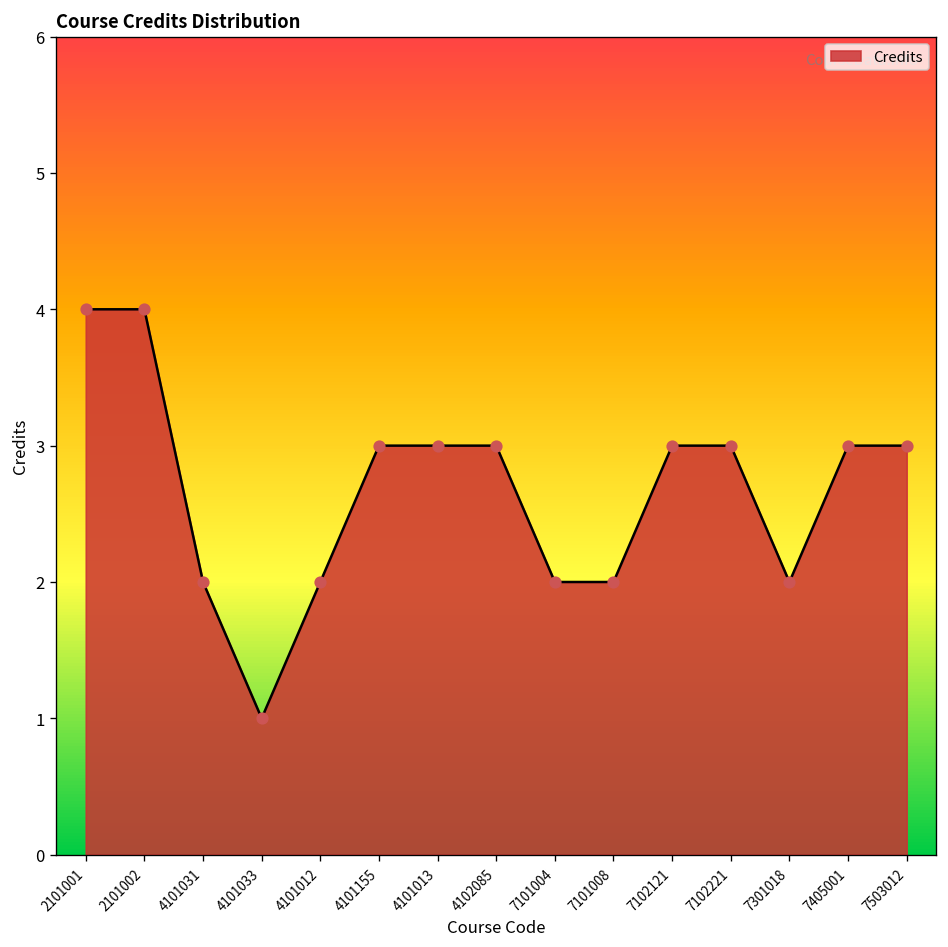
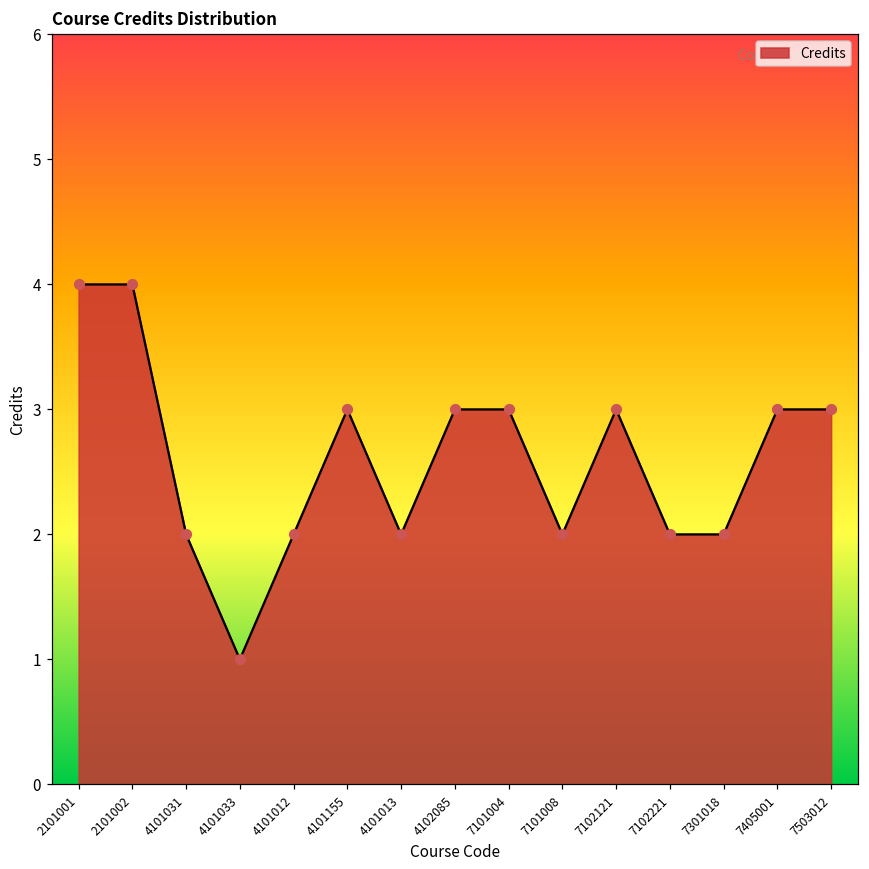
4101013: 3 -> 2
7101004: 2 -> 3
7102221: 3 -> 2
